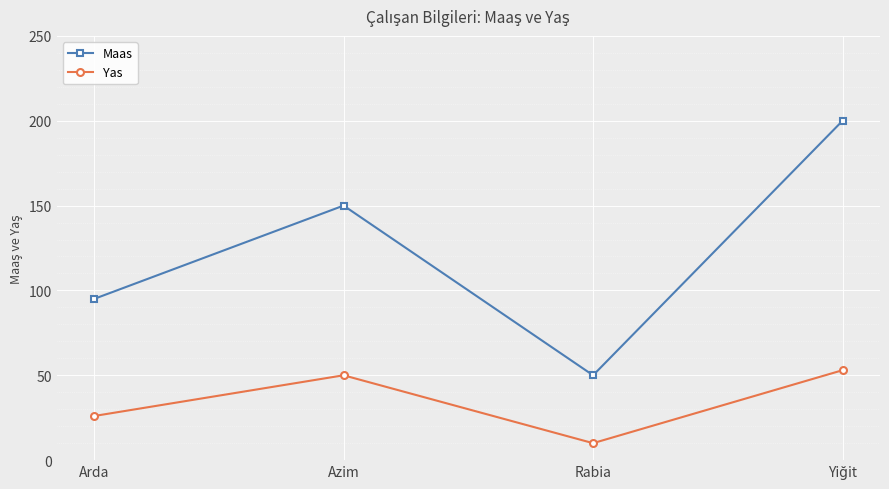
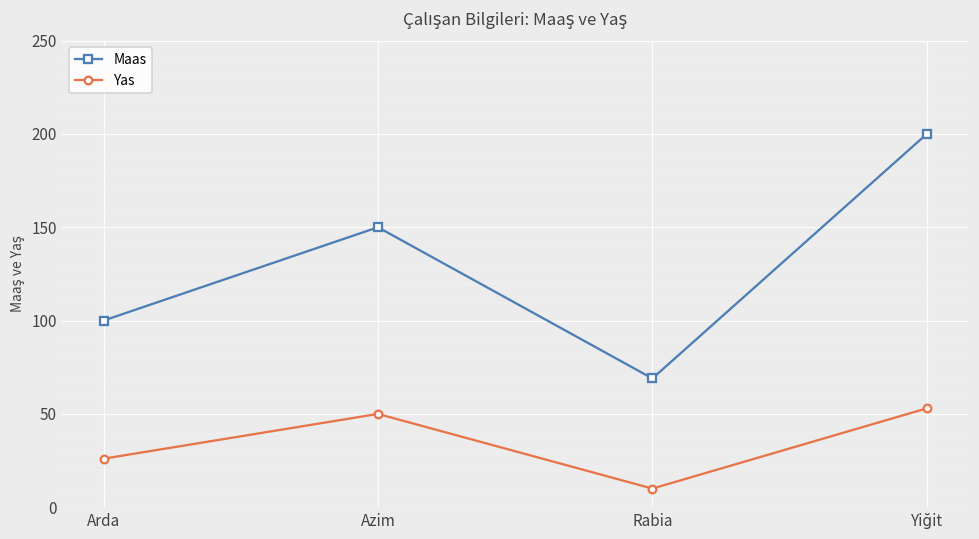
Maas, Arda: 95 -> 100
Maas, Rabia: 50 -> 69
